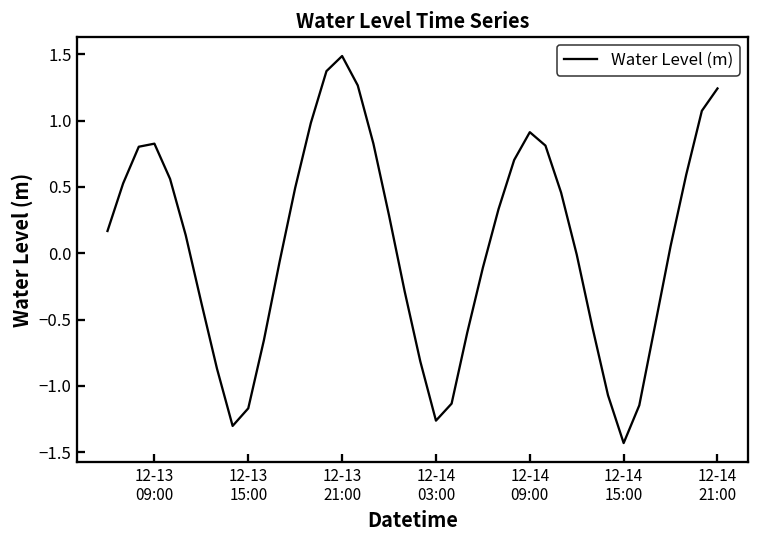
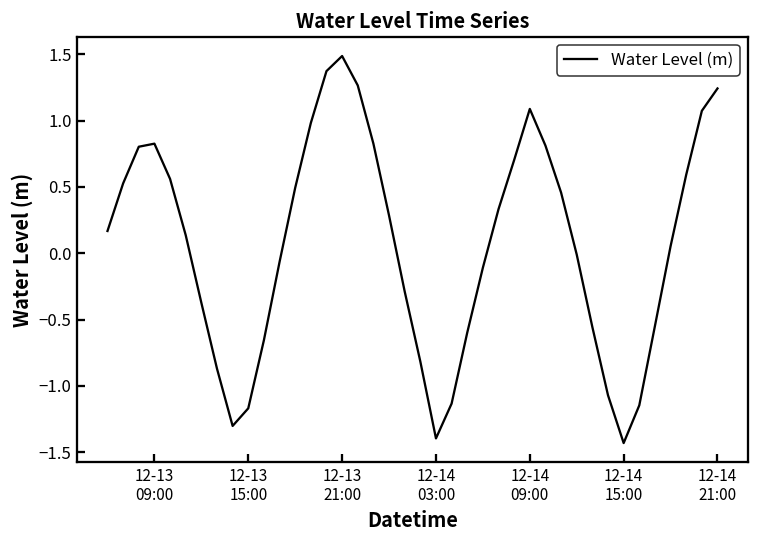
12-14 03:00: -1.26 -> -1.40
12-14 09:00: 0.91 -> 1.09
